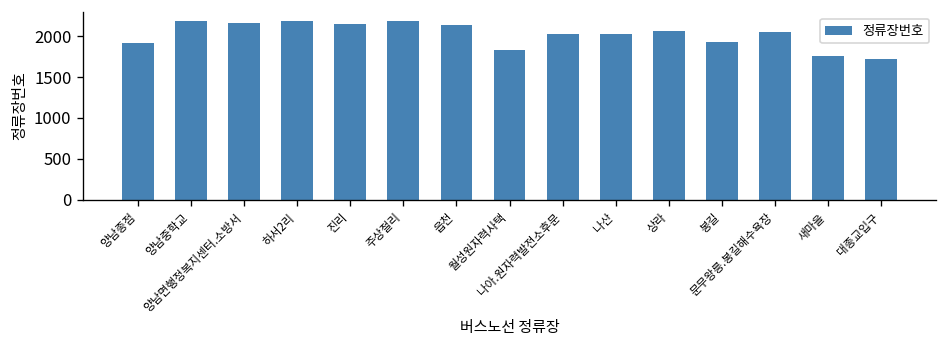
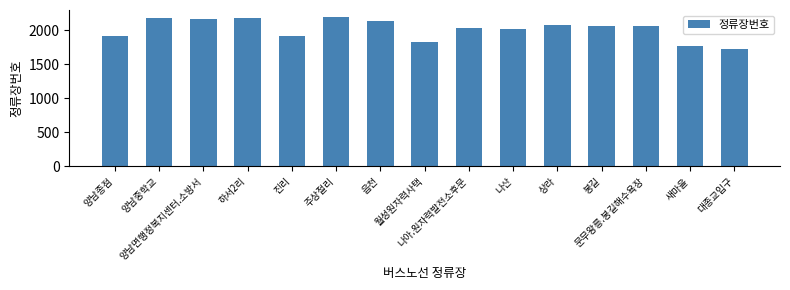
진리: 2200 -> 1900
봉길: 1900 -> 2100
